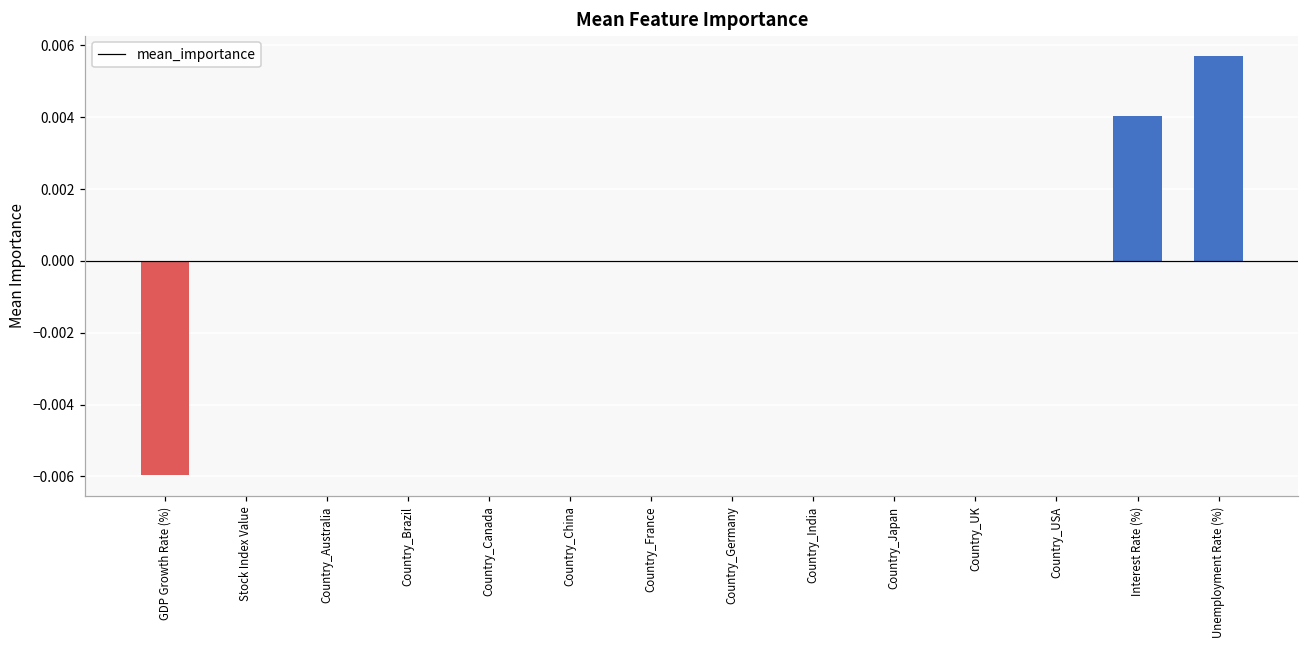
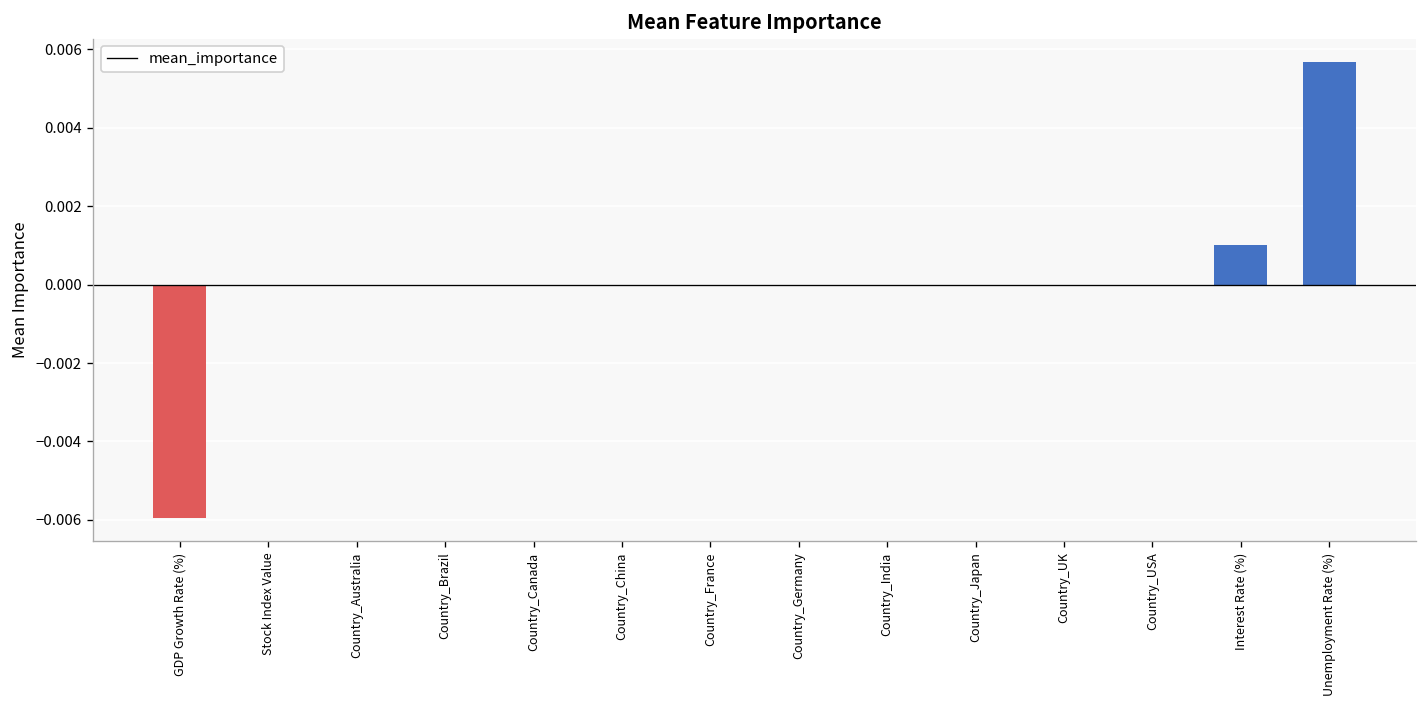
Interest Rate (%): 0.0040 -> 0.0010
